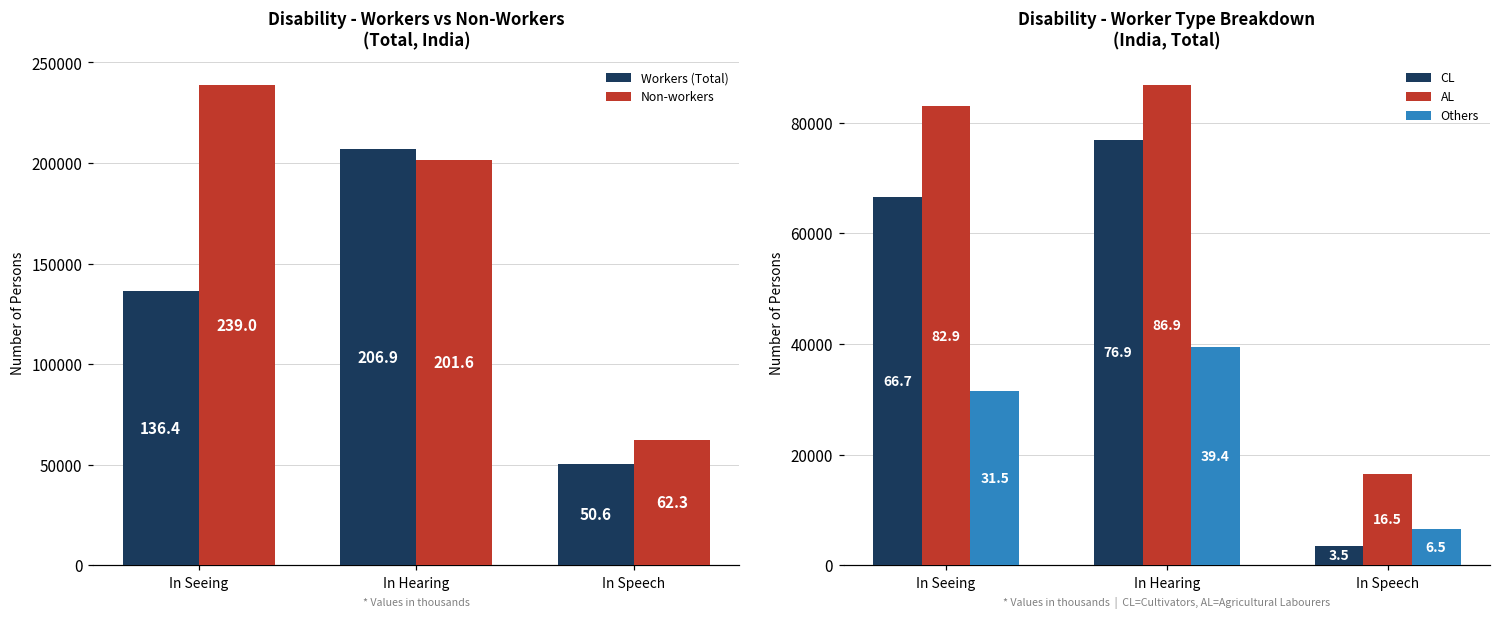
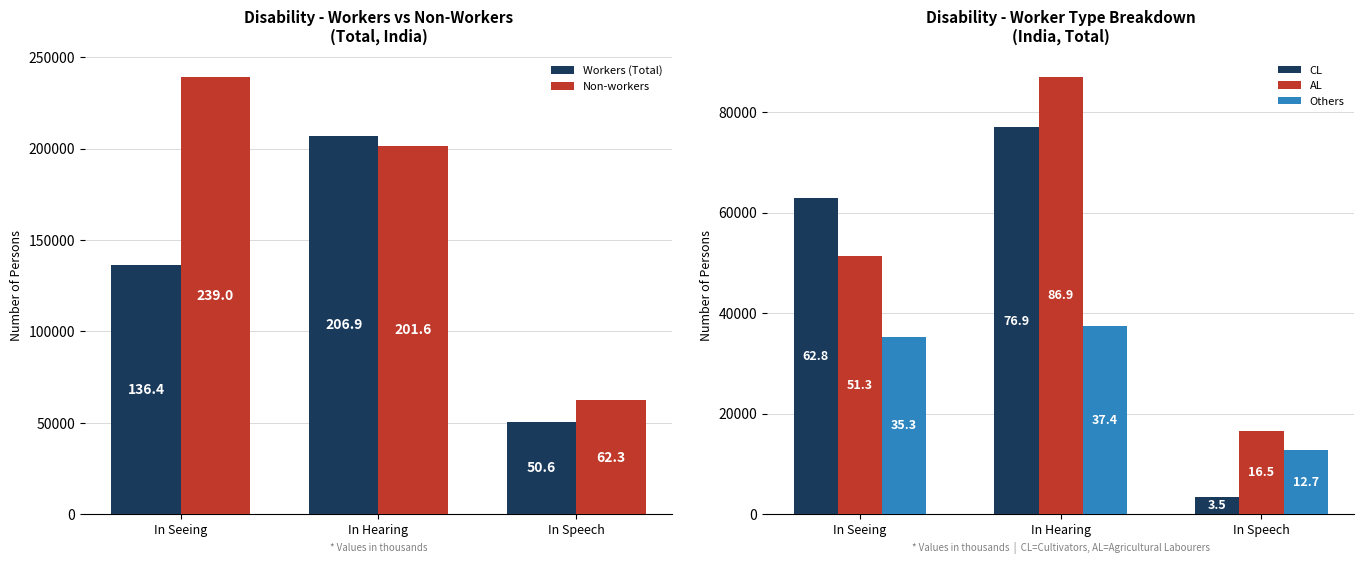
Disability - Worker Type Breakdown (India, Total), CL, In Seeing: 66.7 -> 62.8
Disability - Worker Type Breakdown (India, Total), AL, In Seeing: 82.9 -> 51.3
Disability - Worker Type Breakdown (India, Total), Others, In Seeing: 31.5 -> 35.3
Disability - Worker Type Breakdown (India, Total), Others, In Hearing: 39.4 -> 37.4
Disability - Worker Type Breakdown (India, Total), Others, In Speech: 6.5 -> 12.7
